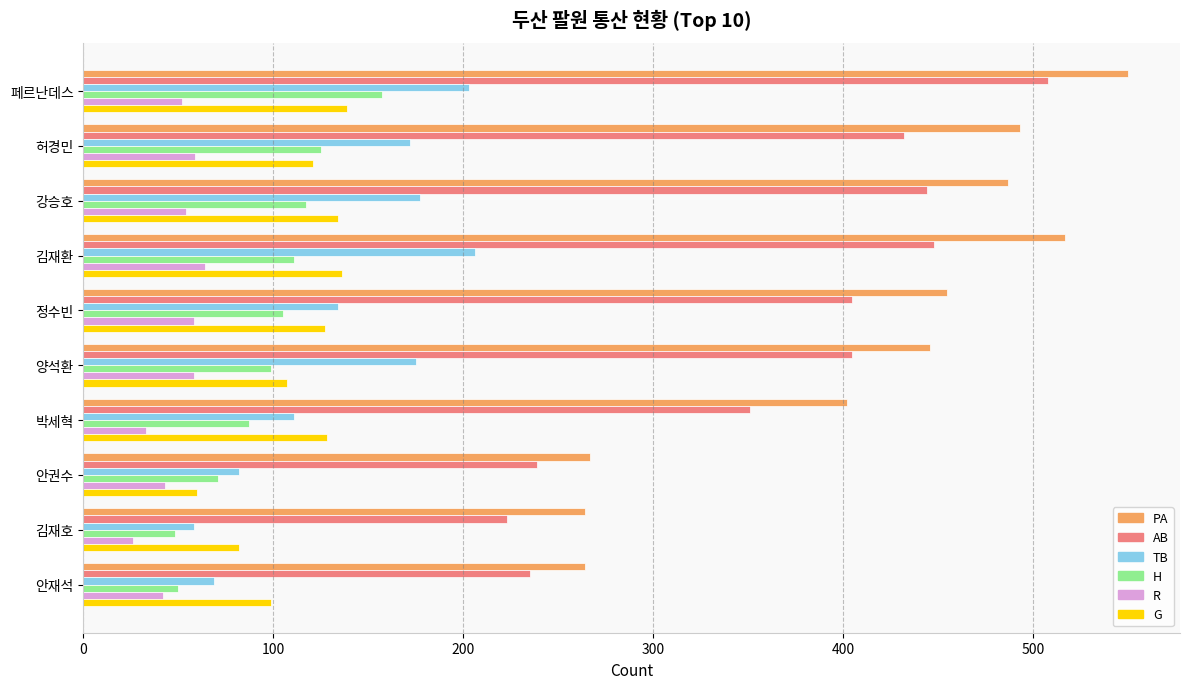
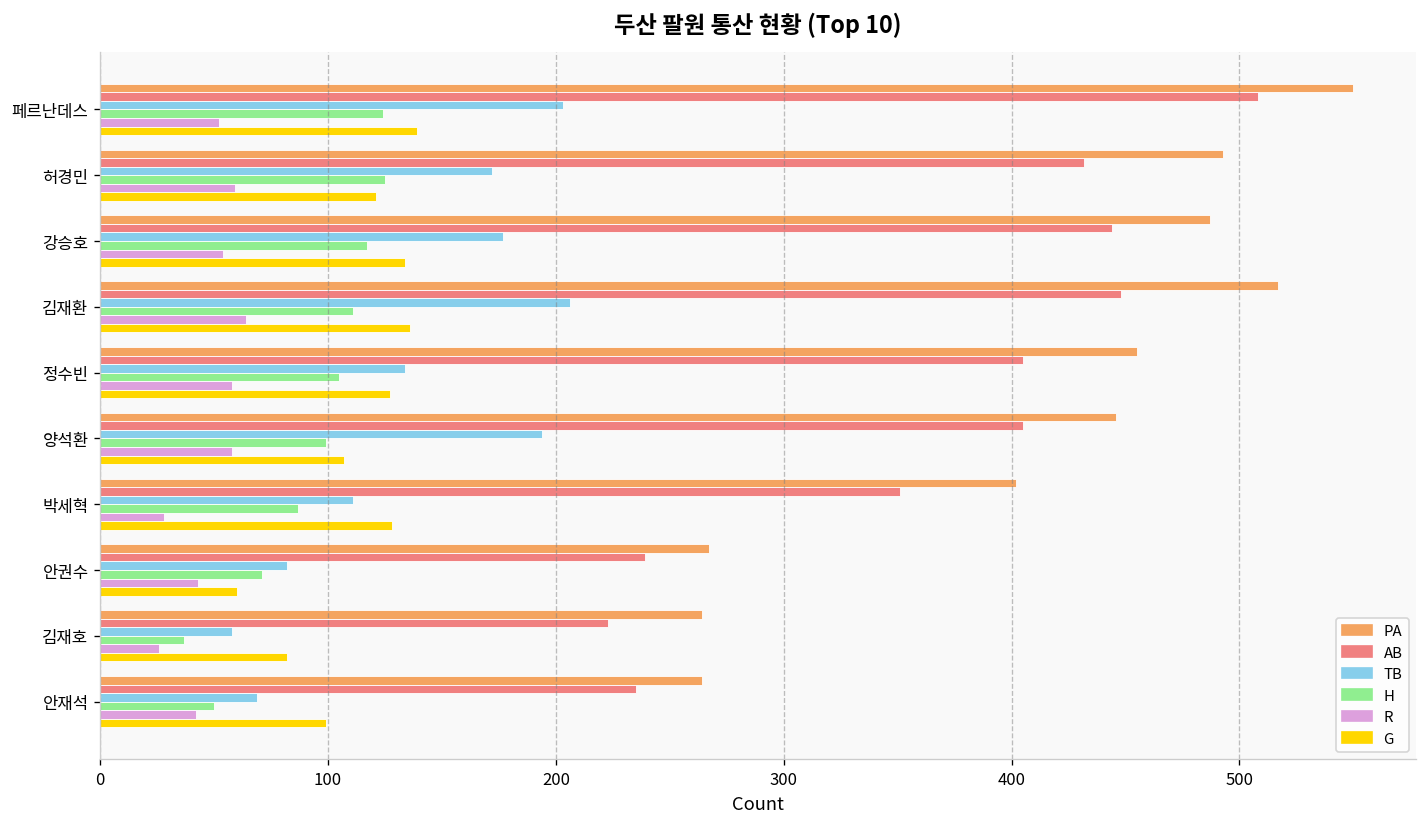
H, 페르난데스: 157 -> 124
TB, 양석환: 175 -> 194
R, 박세혁: 33 -> 28
H, 김재호: 48 -> 37
